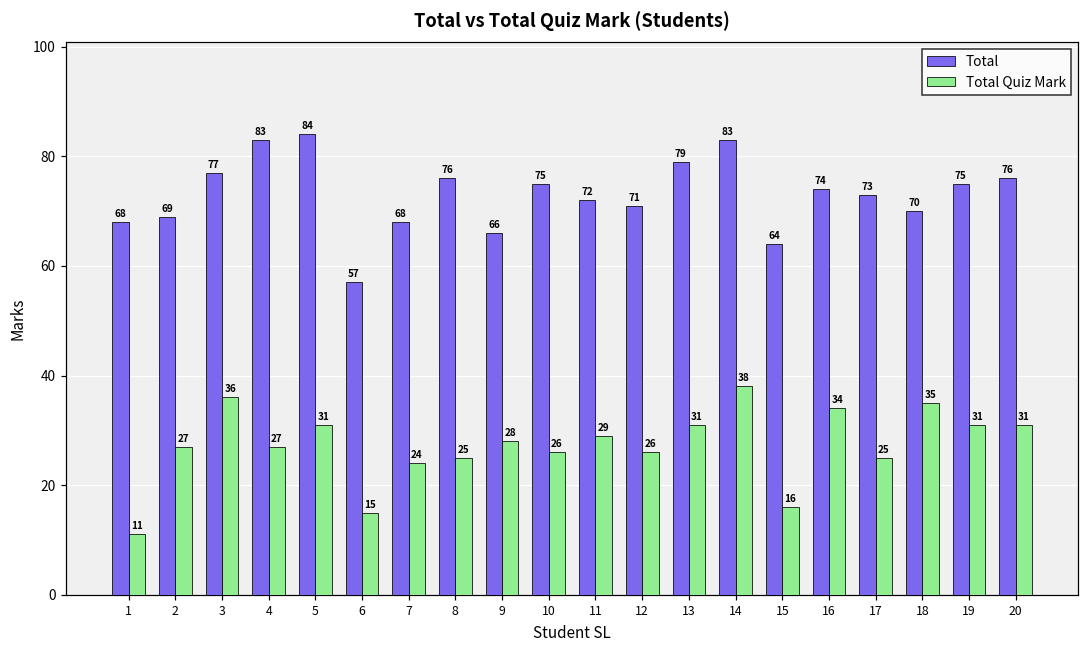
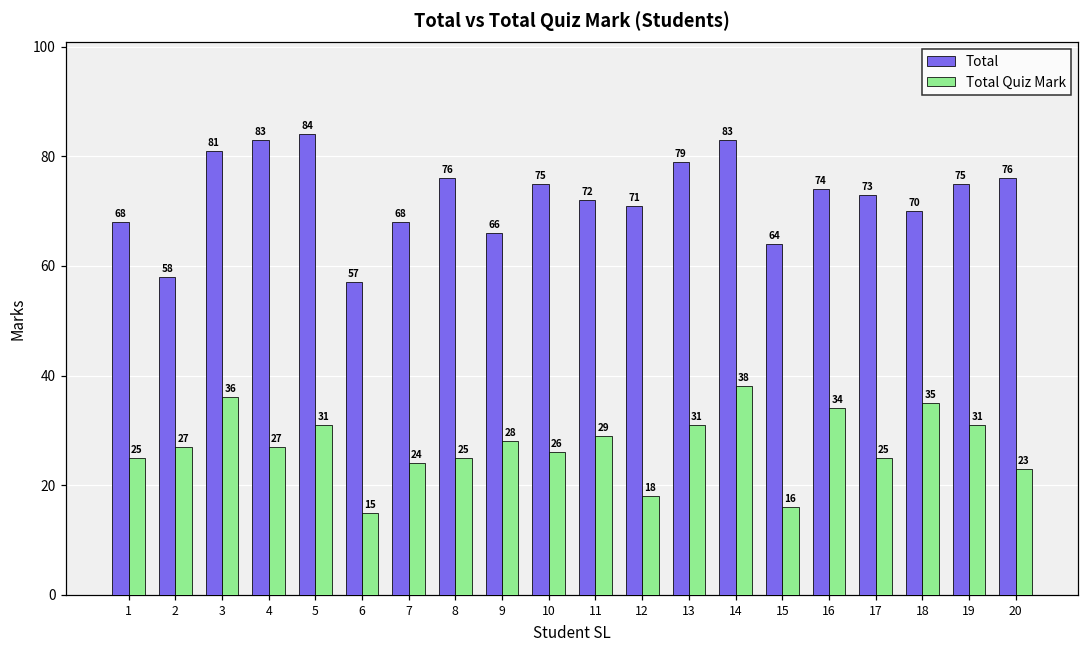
Total Quiz Mark, 1: 11 -> 25
Total, 2: 69 -> 58
Total, 3: 77 -> 81
Total Quiz Mark, 12: 26 -> 18
Total Quiz Mark, 20: 31 -> 23
